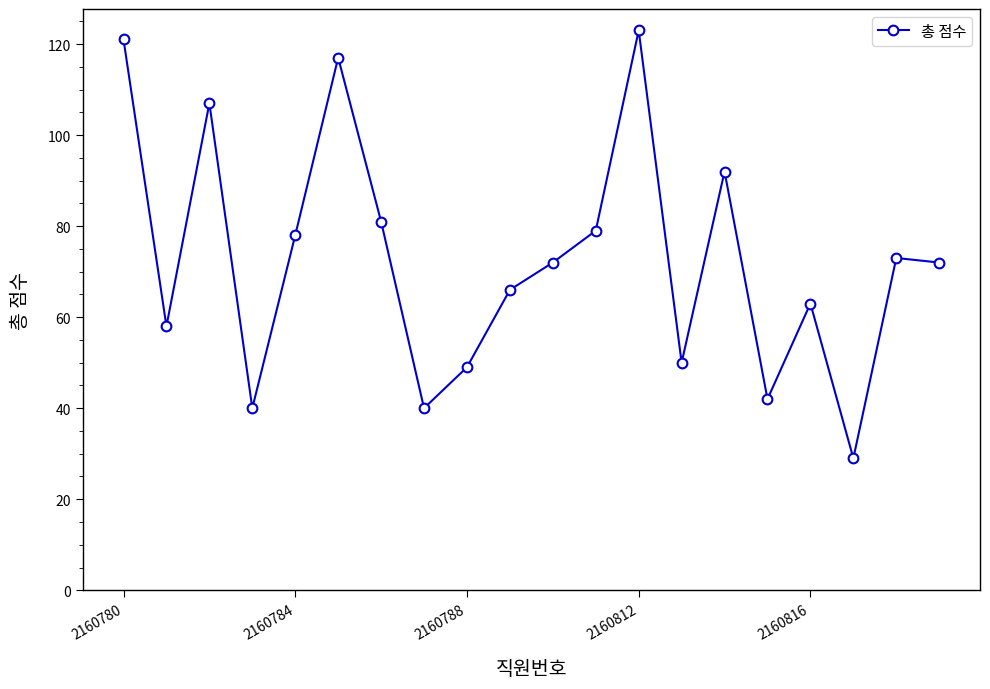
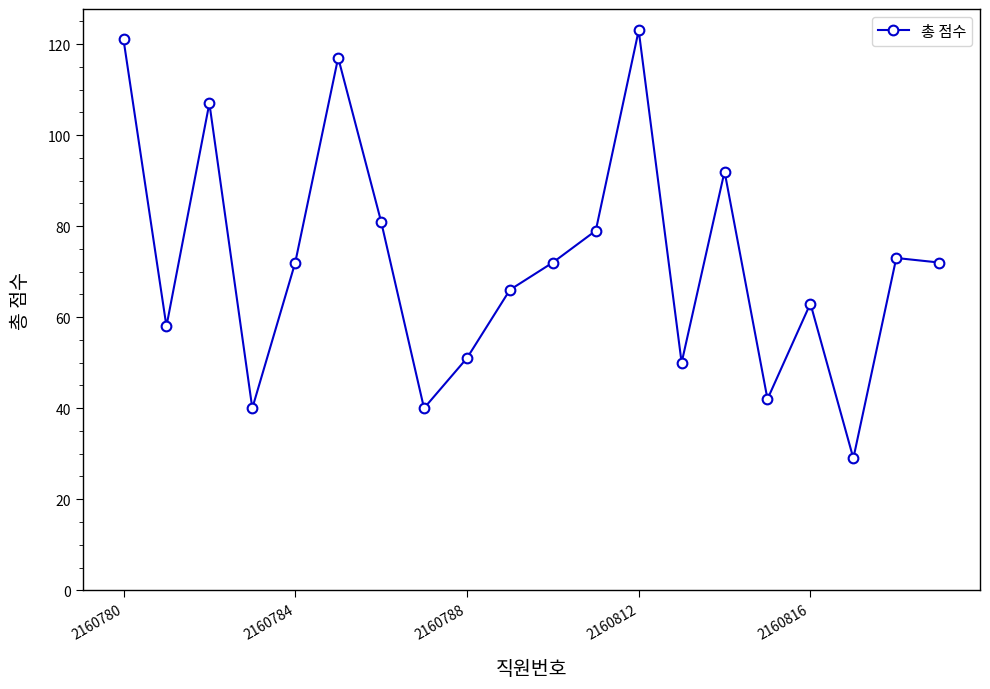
2160784: 78 -> 72
2160788: 49 -> 51
